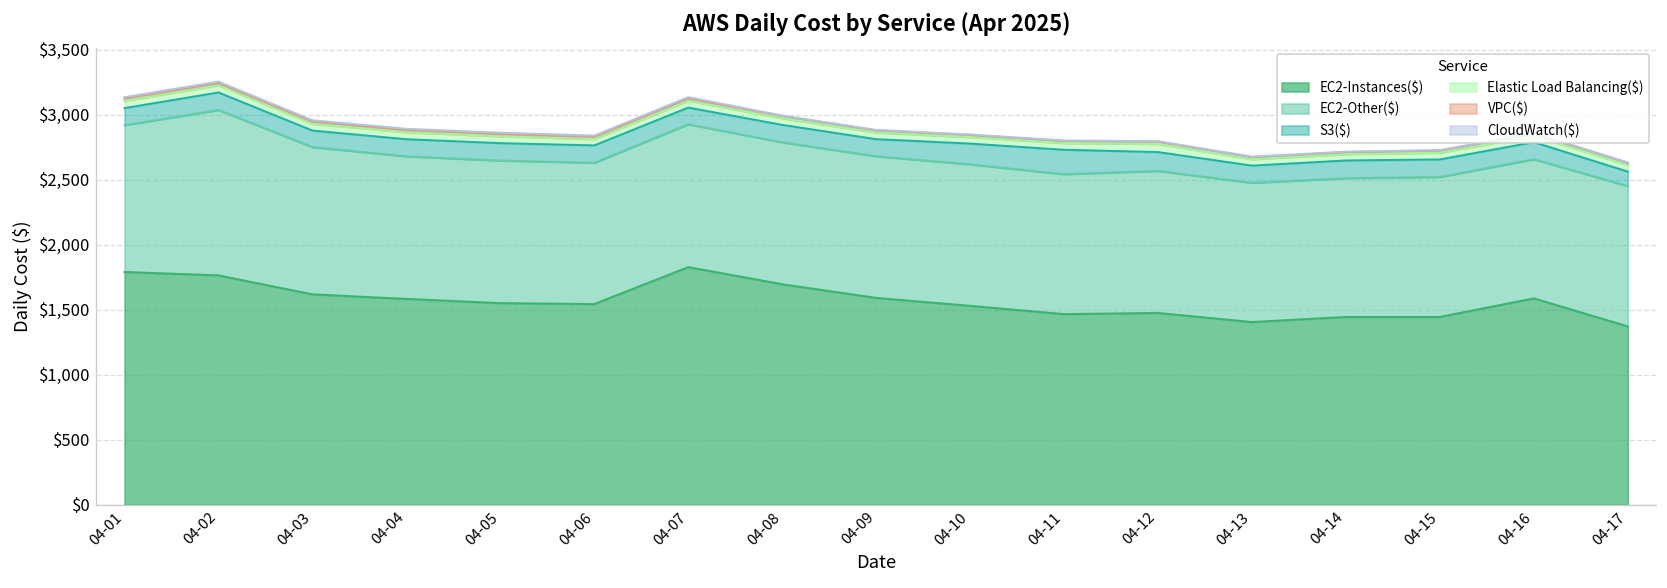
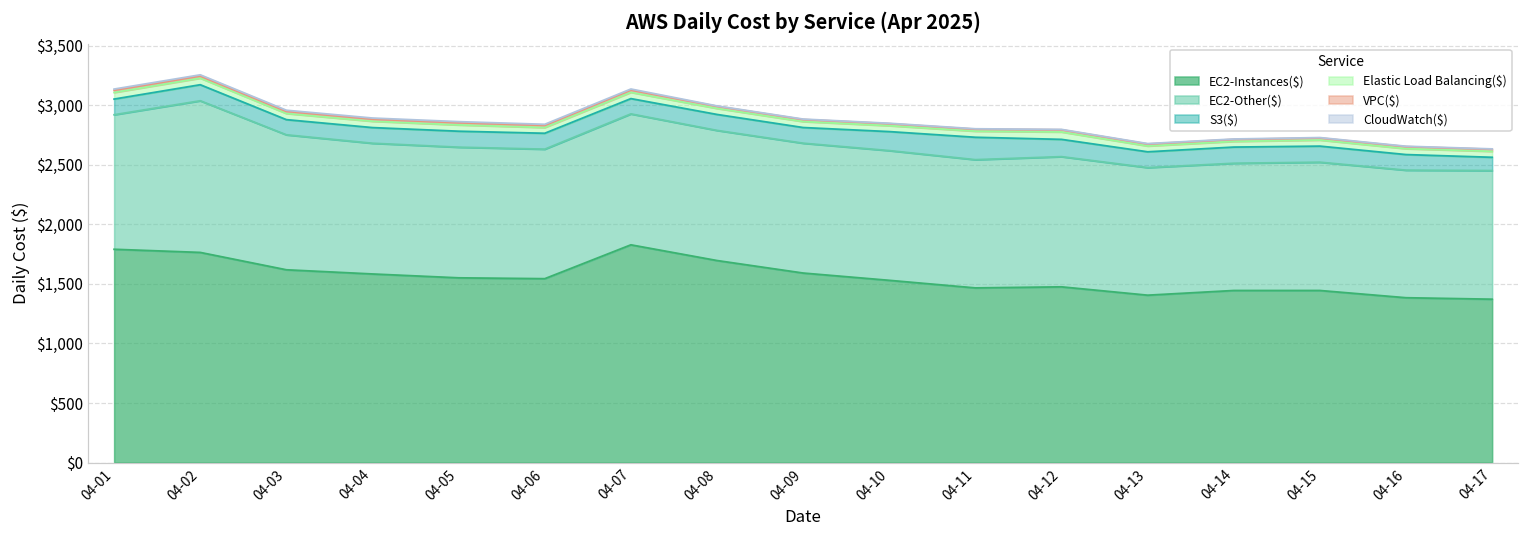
EC2-Instances($), 04-16: $1,590 -> $1,380
